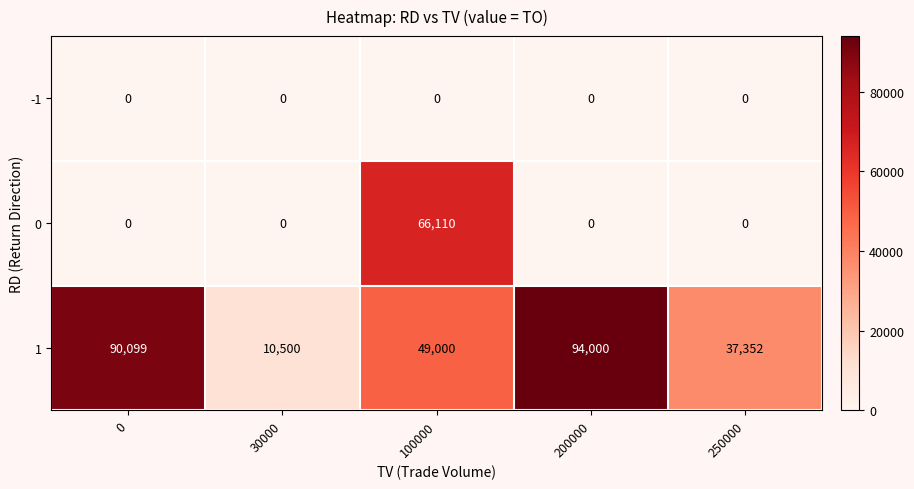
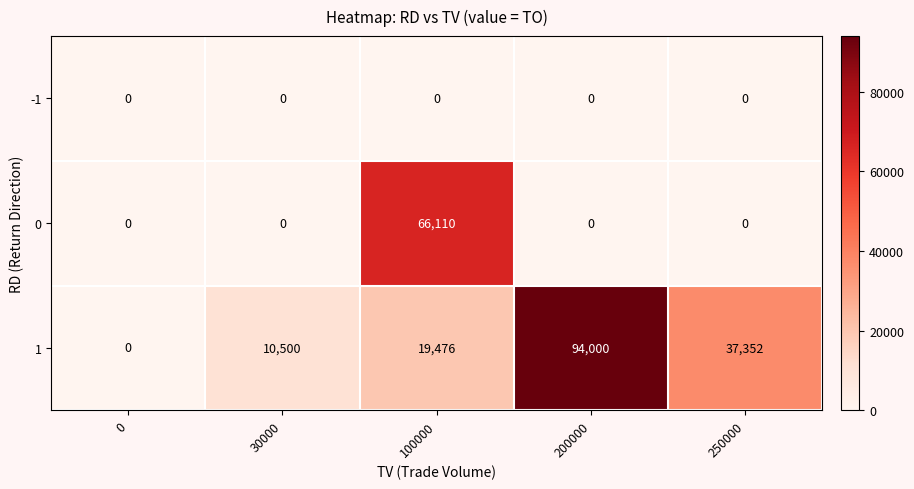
1, 0: 90,099 -> 0
1, 100000: 49,000 -> 19,476
